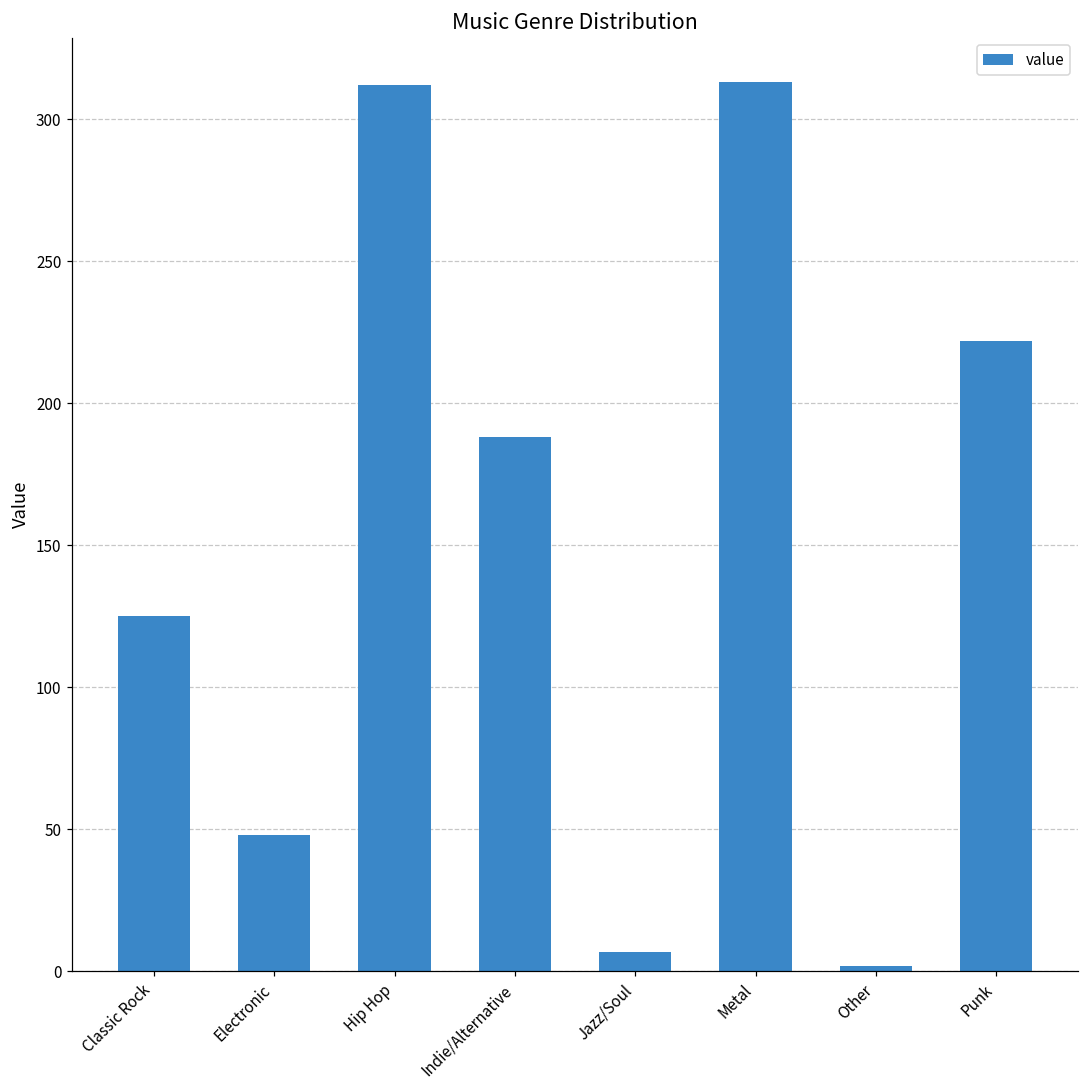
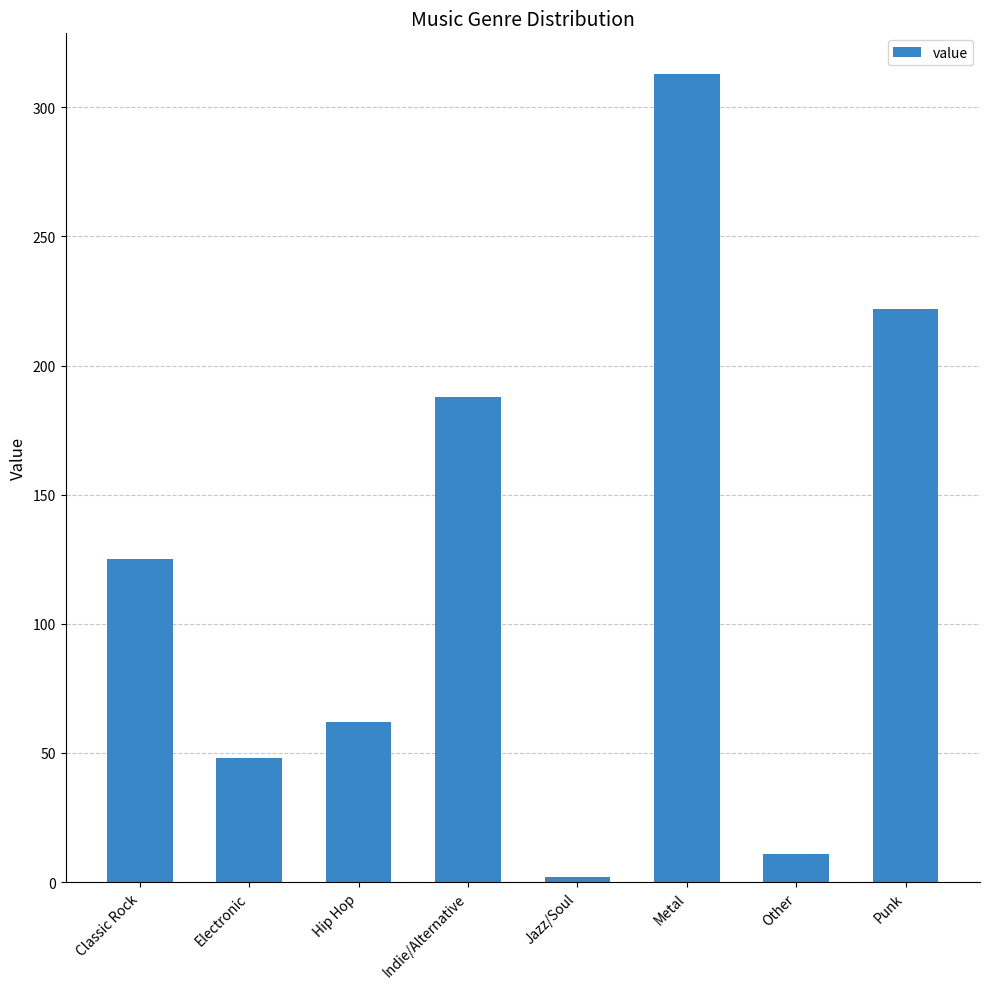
Hip Hop: 312 -> 62
Jazz/Soul: 7 -> 2
Other: 2 -> 11
